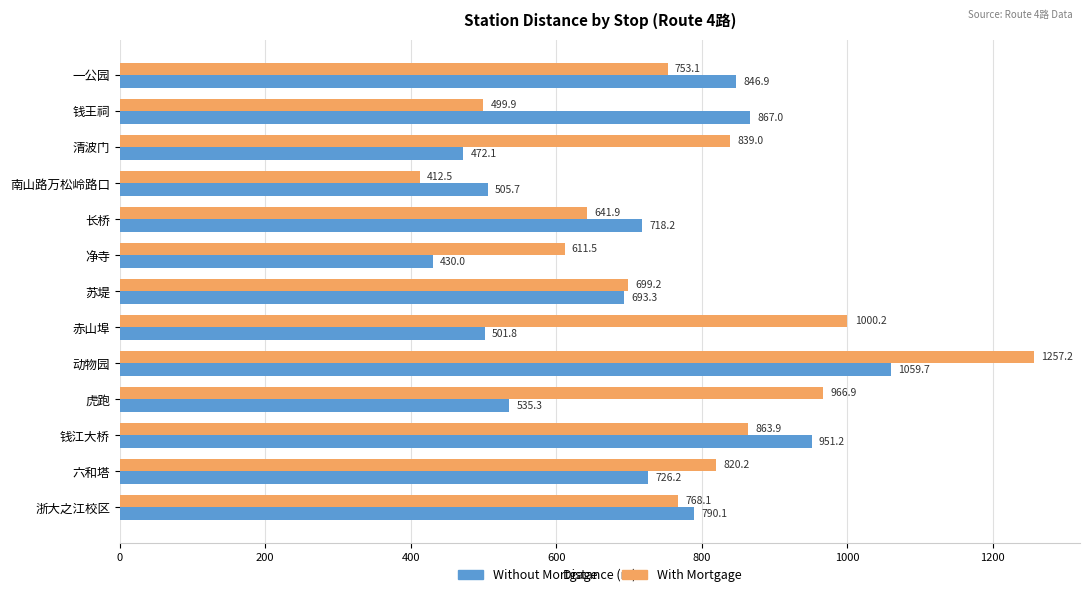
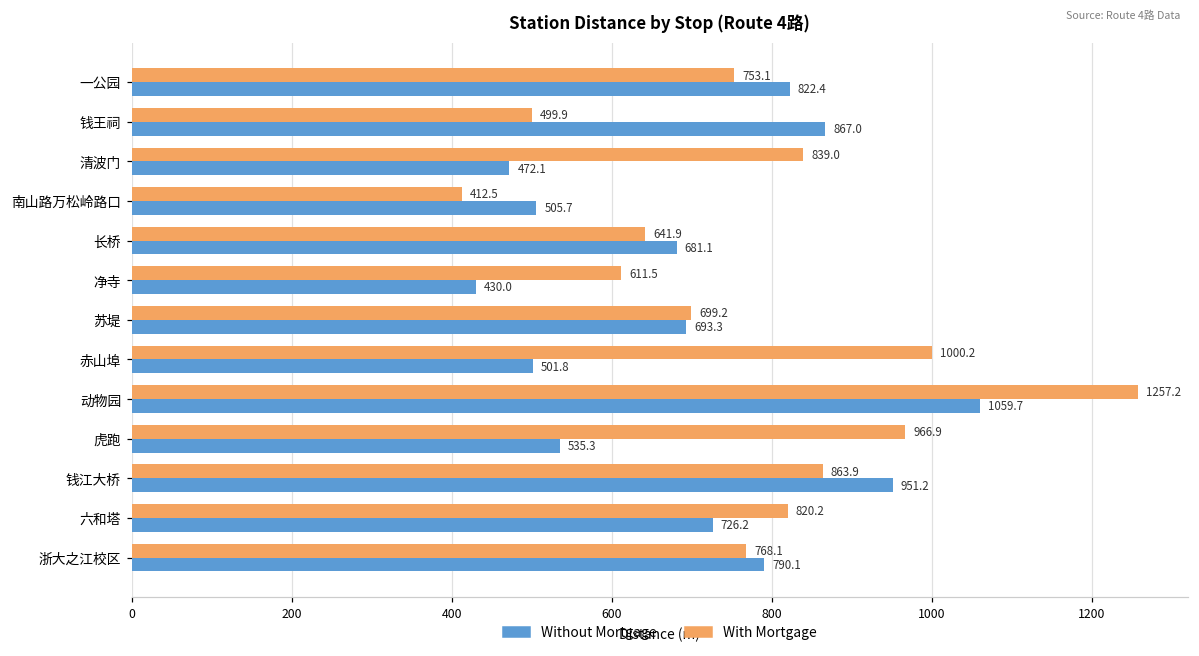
Without Mortgage, 一公园: 846.9 -> 822.4
Without Mortgage, 长桥: 718.2 -> 681.1
